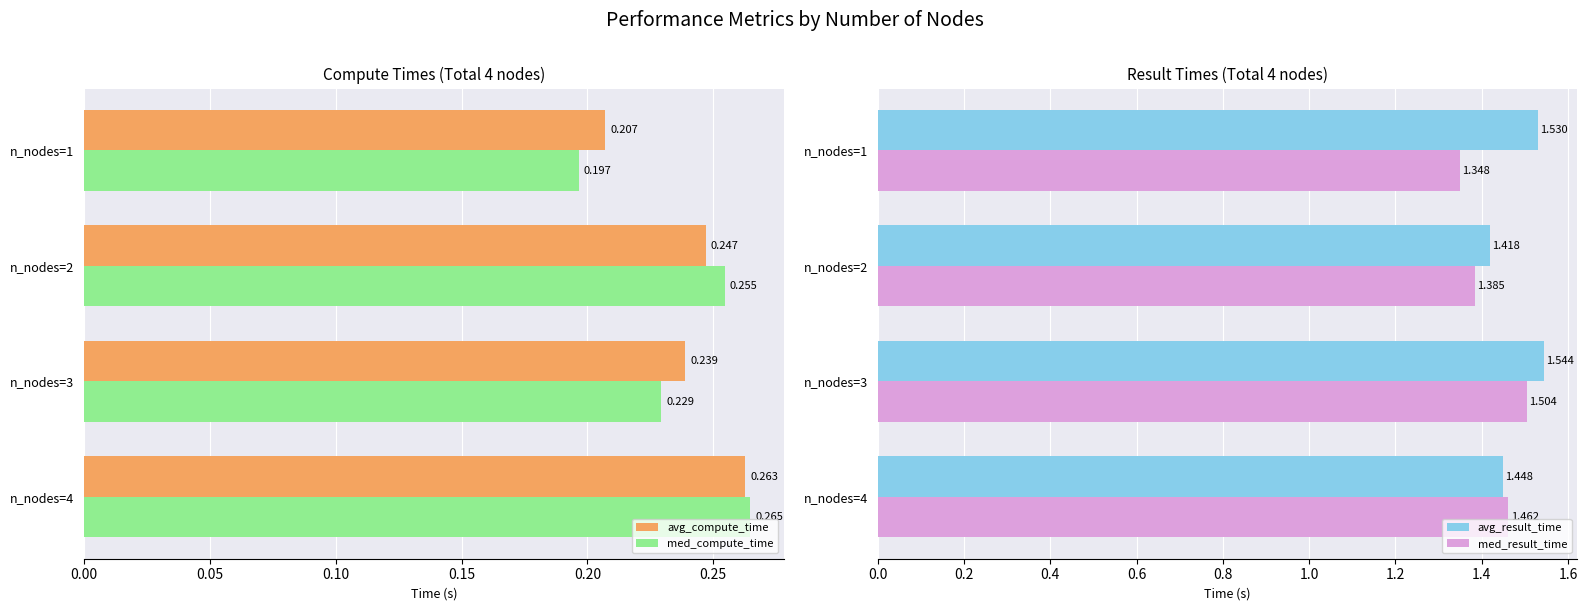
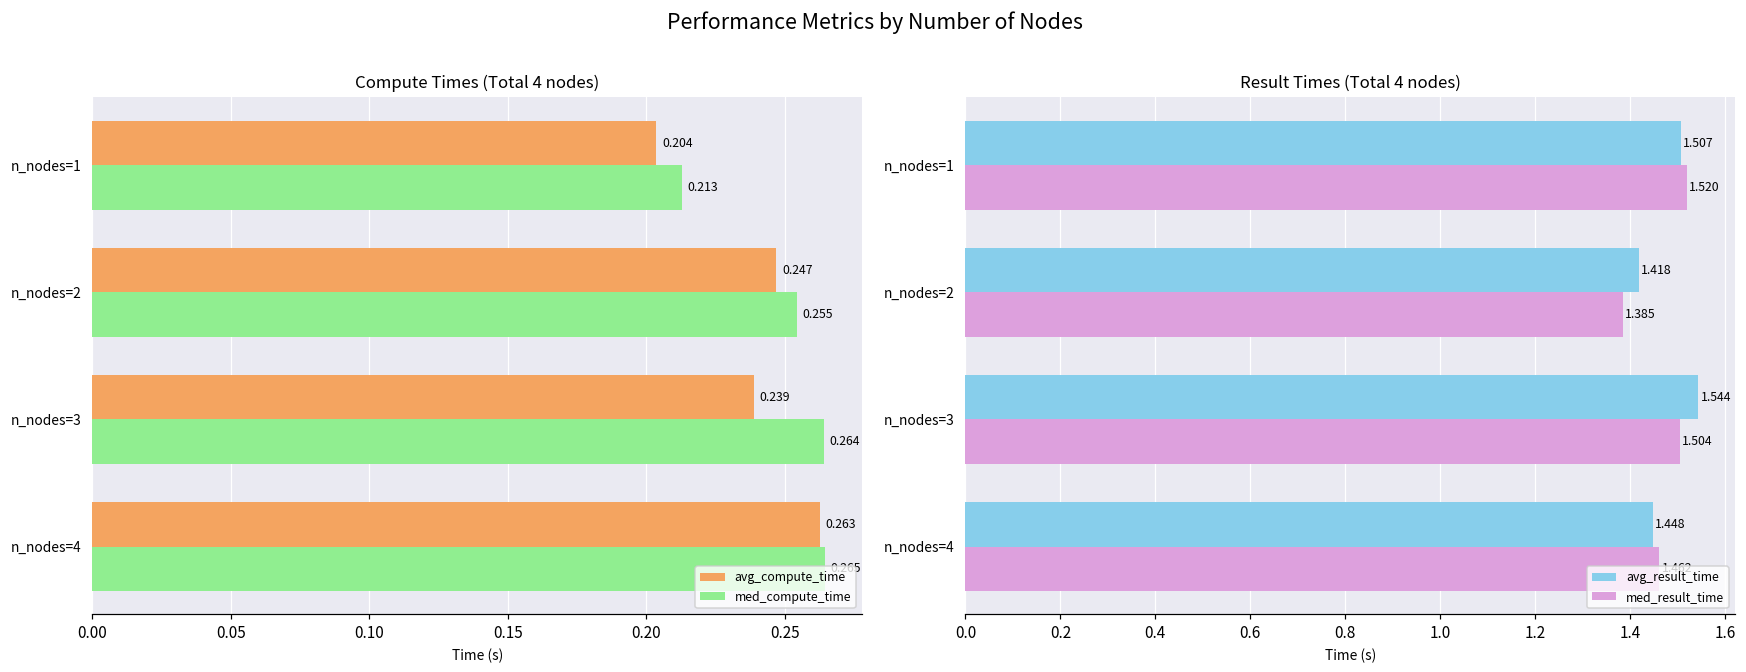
Compute Times (Total 4 nodes), avg_compute_time, n_nodes=1: 0.207 -> 0.204
Compute Times (Total 4 nodes), med_compute_time, n_nodes=1: 0.197 -> 0.213
Compute Times (Total 4 nodes), med_compute_time, n_nodes=3: 0.229 -> 0.264
Result Times (Total 4 nodes), avg_result_time, n_nodes=1: 1.530 -> 1.507
Result Times (Total 4 nodes), med_result_time, n_nodes=1: 1.348 -> 1.520
